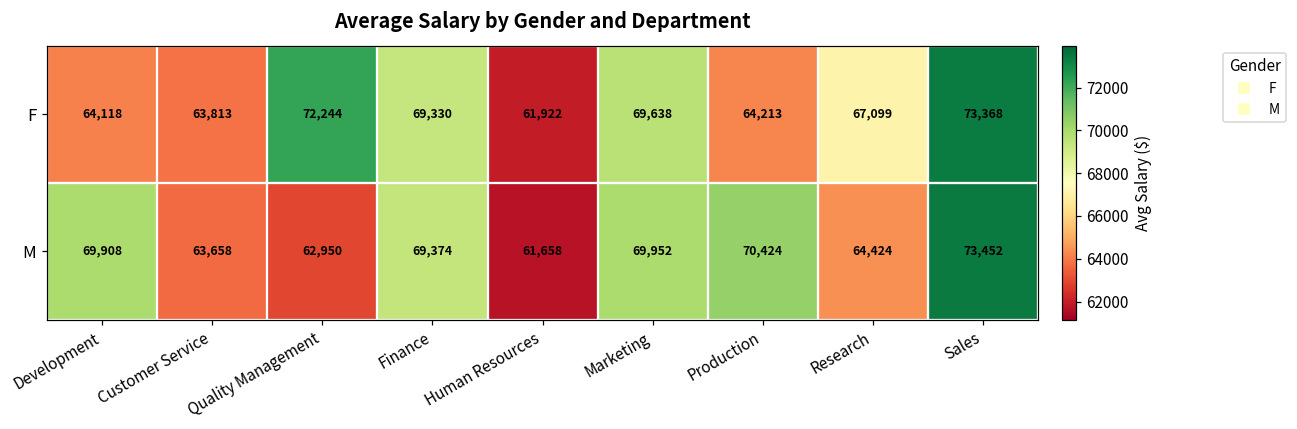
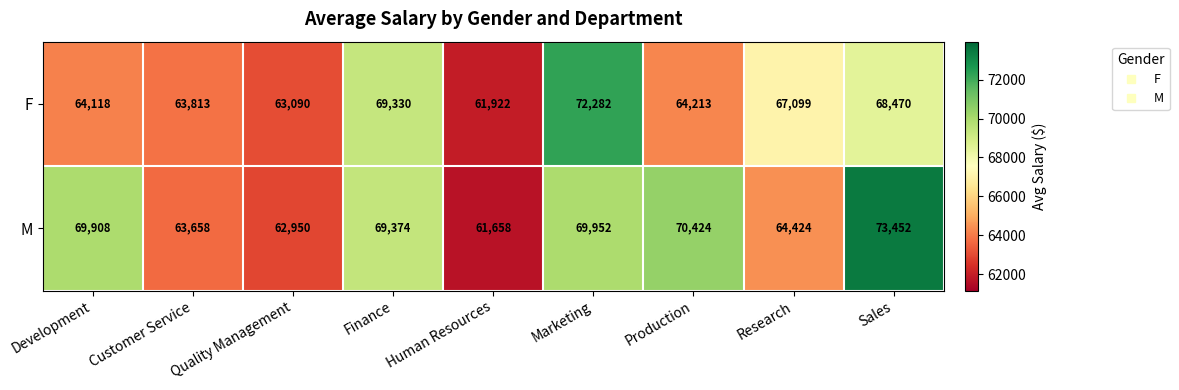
F, Quality Management: 72,244 -> 63,090
F, Marketing: 69,638 -> 72,282
F, Sales: 73,368 -> 68,470
